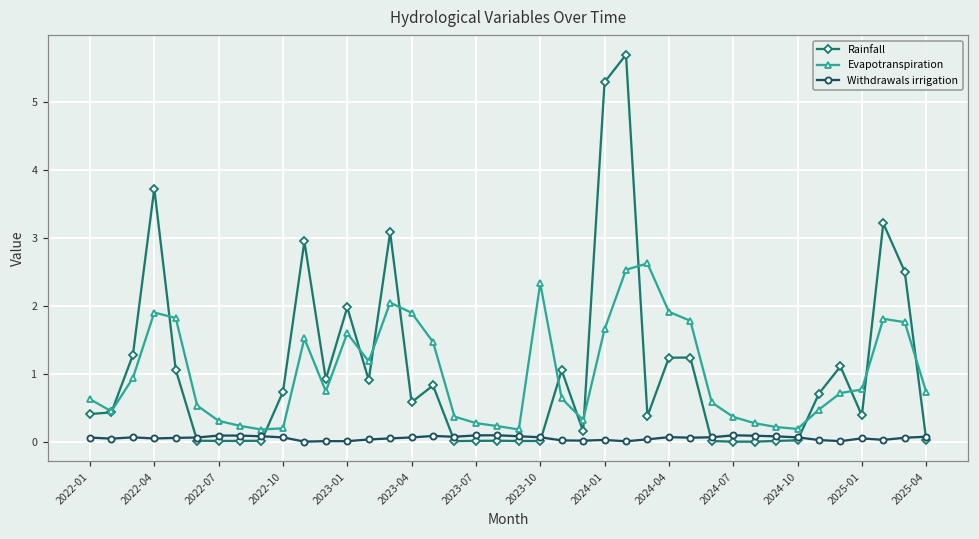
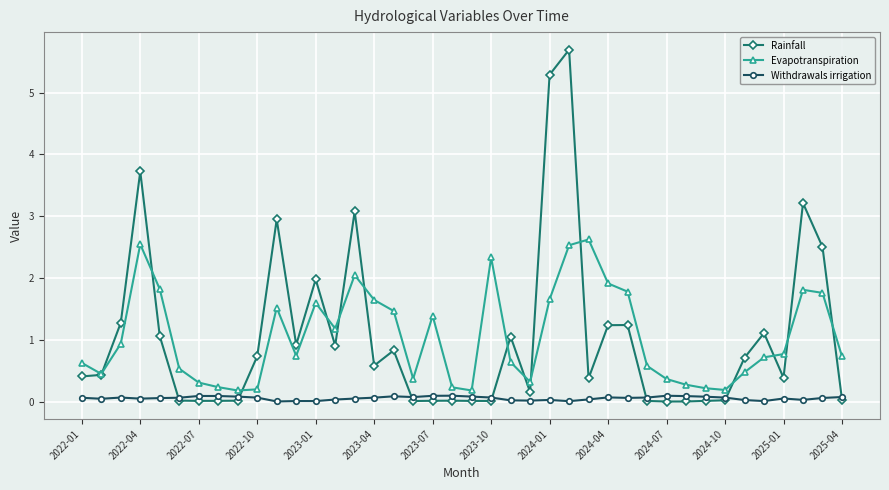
Evapotranspiration, 2022-04: 1.9 -> 2.5
Evapotranspiration, 2023-04: 1.9 -> 1.6
Evapotranspiration, 2023-07: 0.3 -> 1.4
